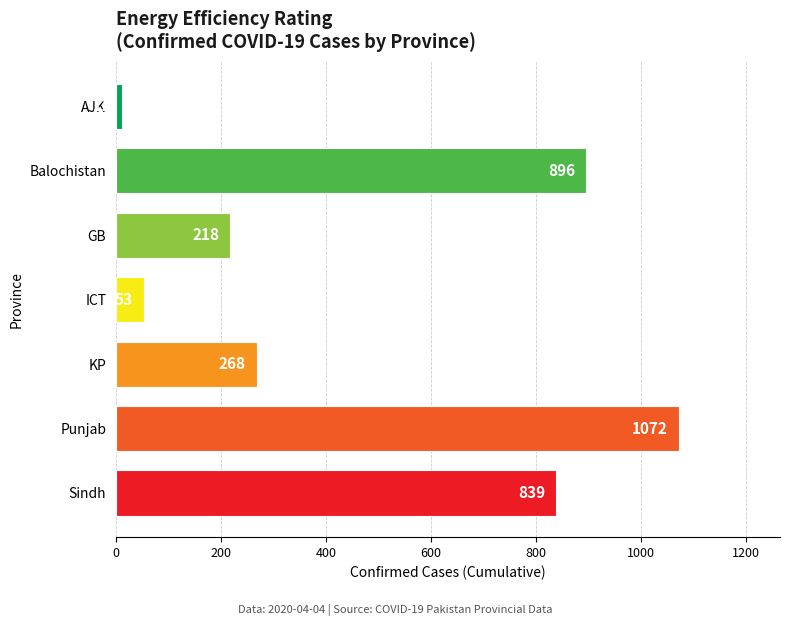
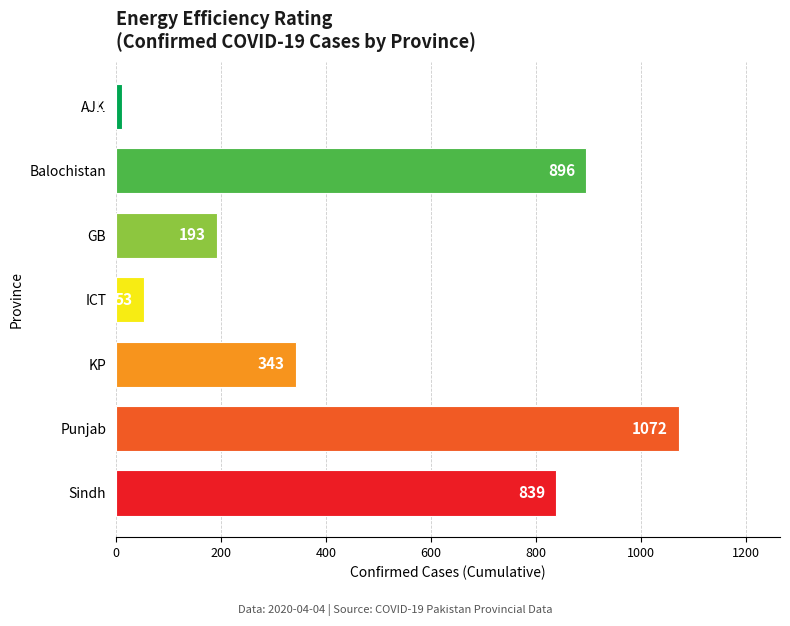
GB: 218 -> 193
KP: 268 -> 343
